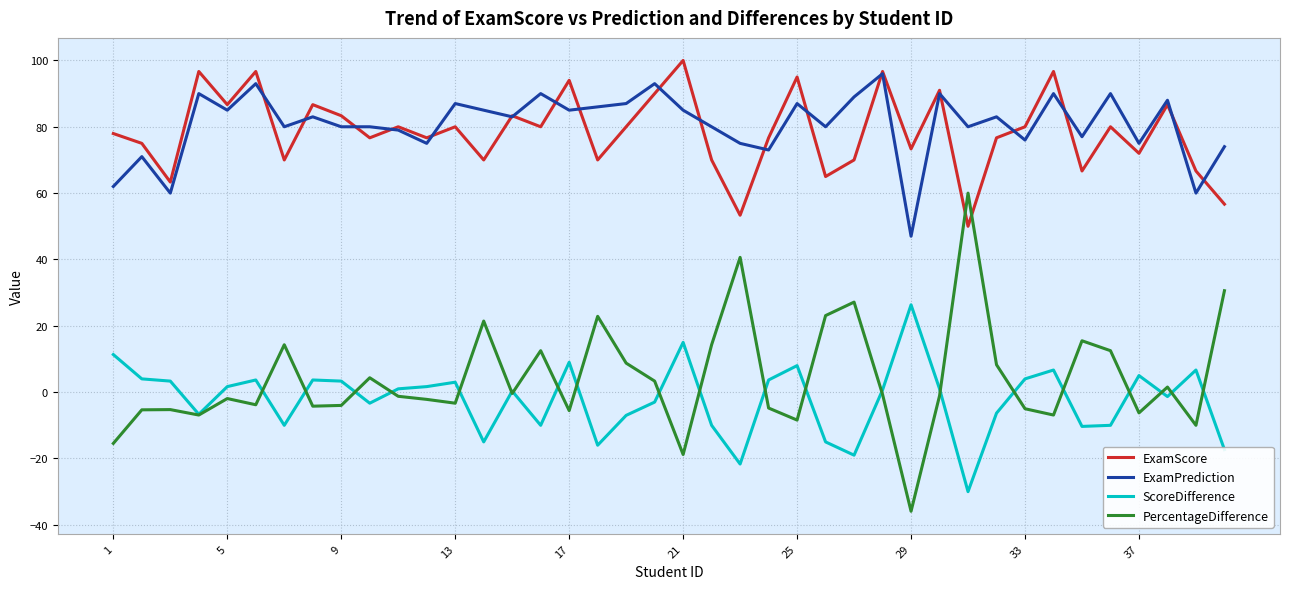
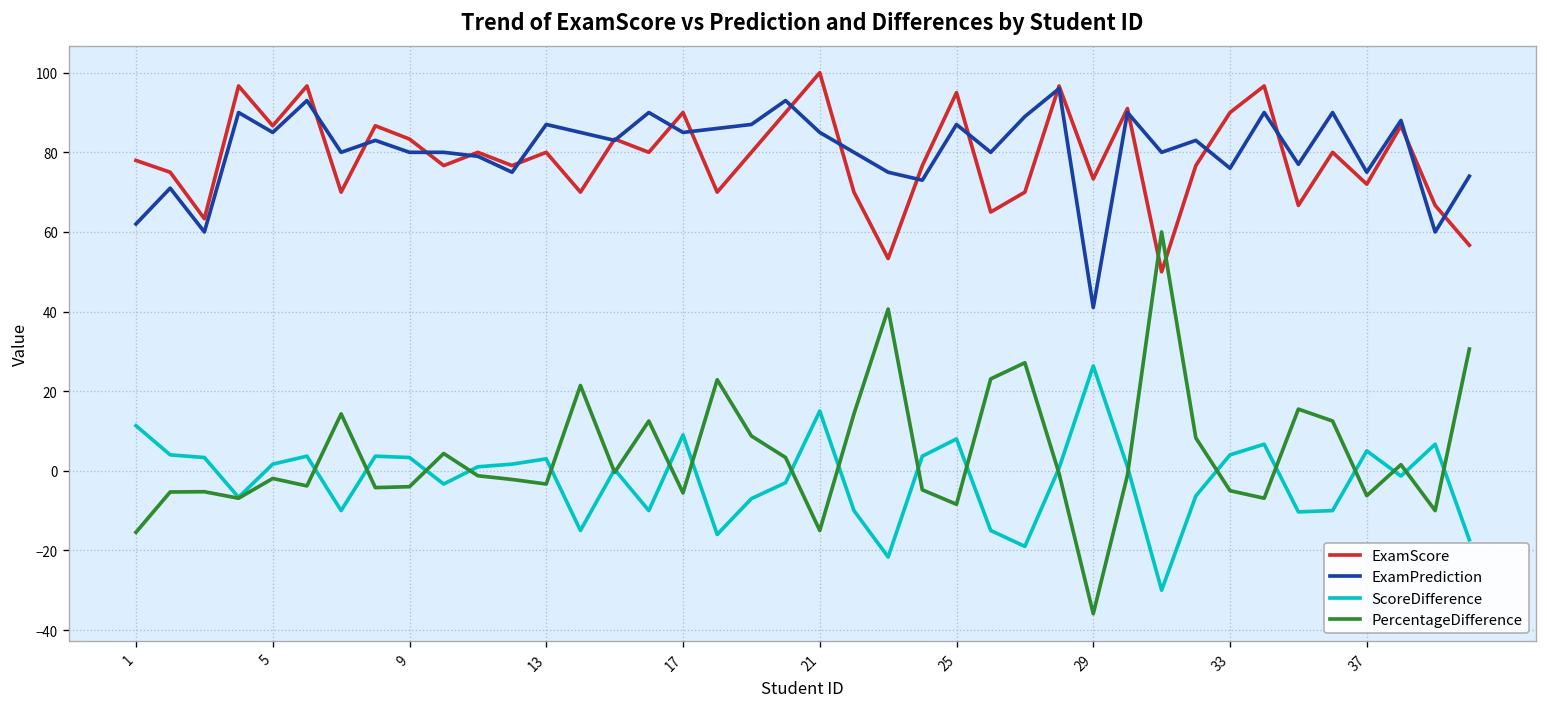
ExamScore, 17: 94 -> 90
PercentageDifference, 21: -19 -> -15
ExamPrediction, 29: 47 -> 41
ExamScore, 33: 80 -> 90
